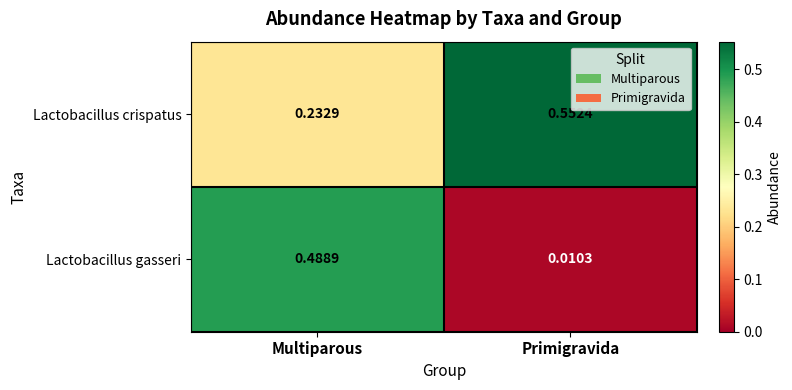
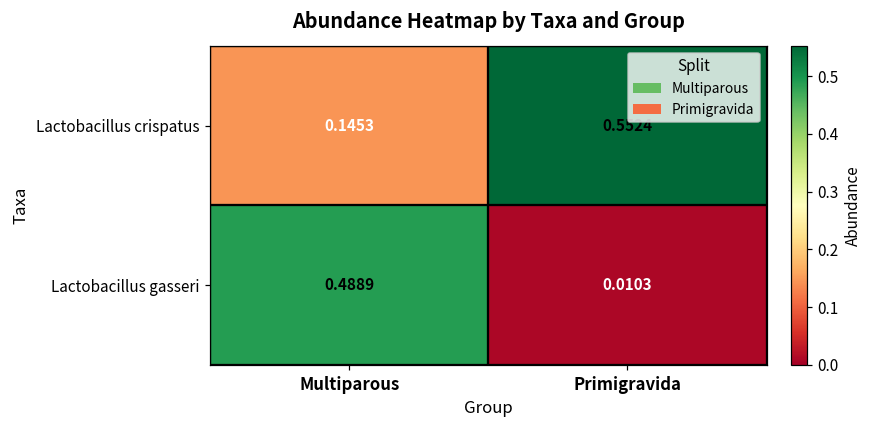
Lactobacillus crispatus, Multiparous: 0.2329 -> 0.1453
